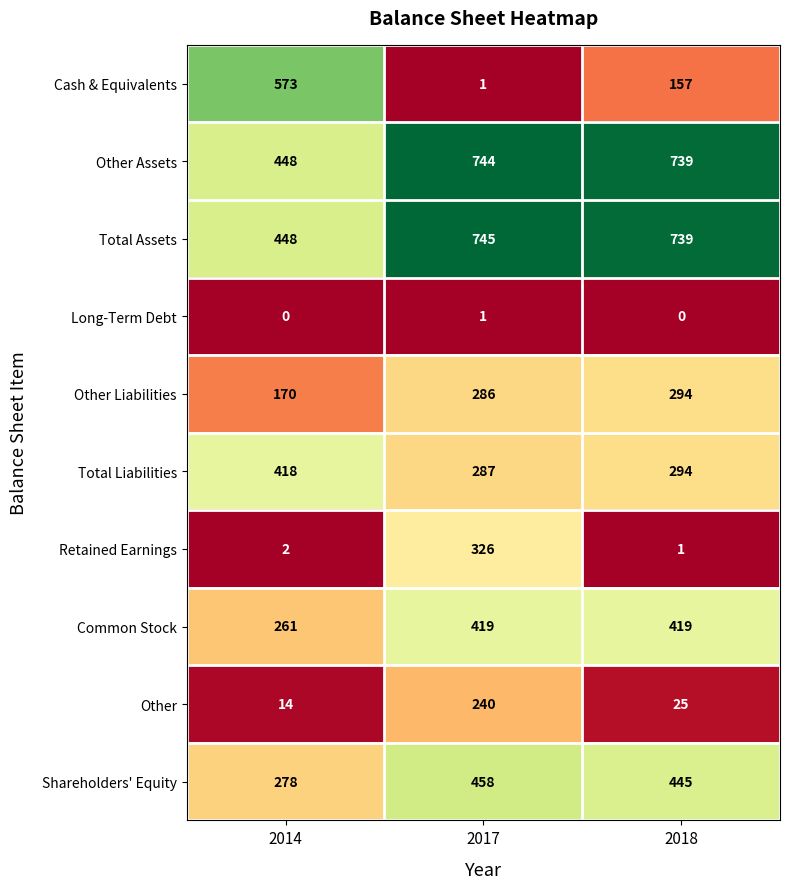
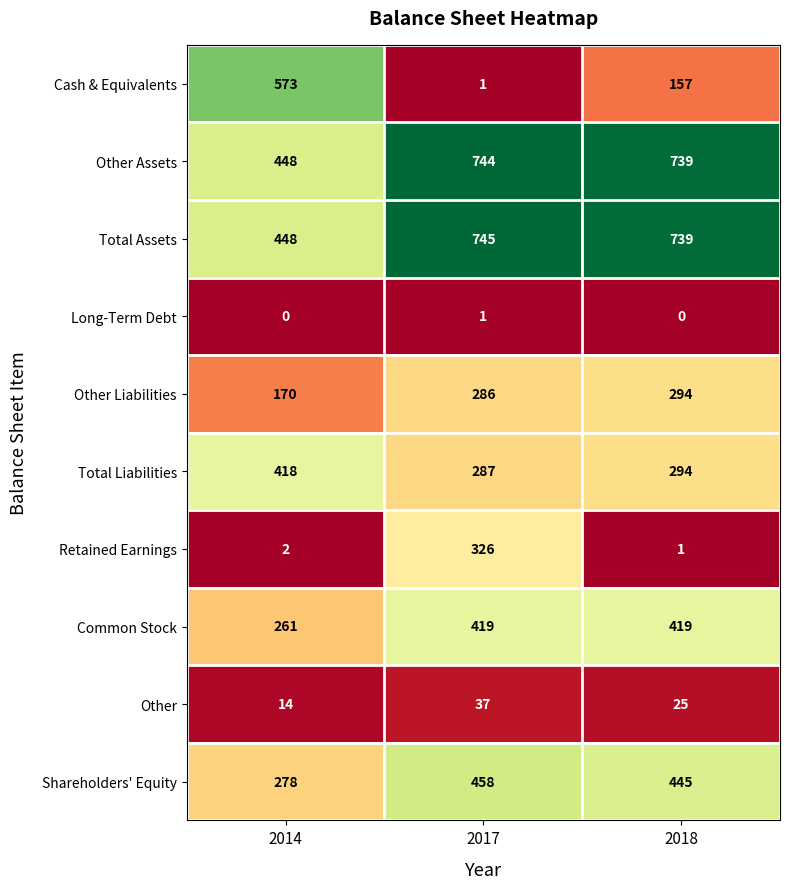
Other, 2017: 240 -> 37
